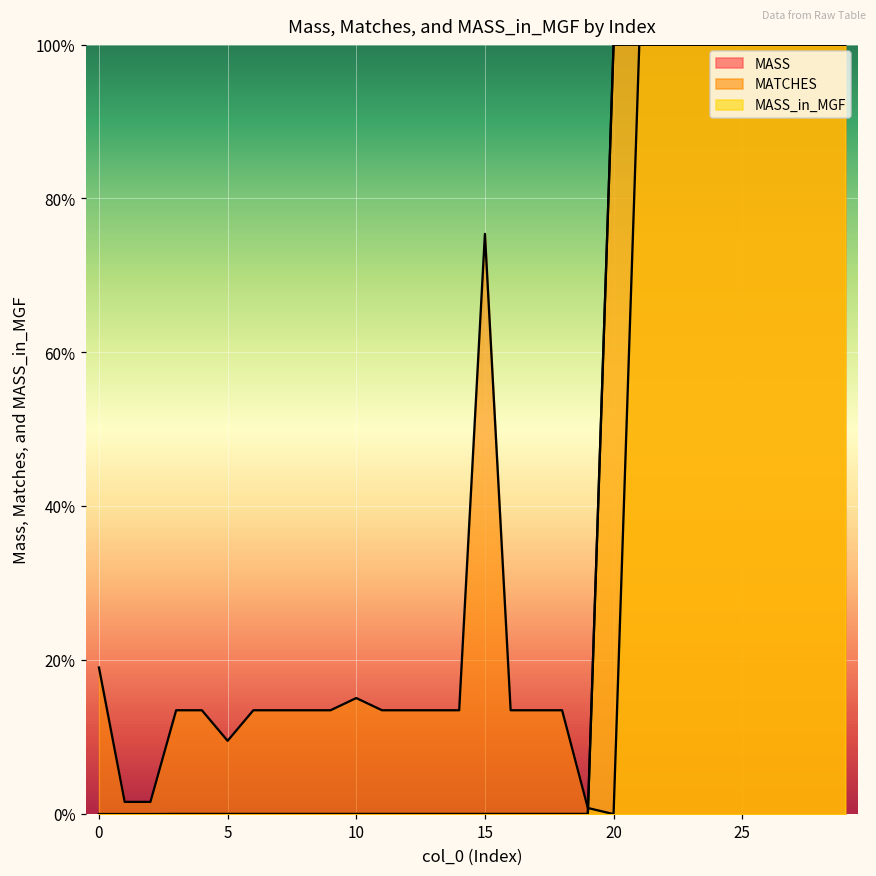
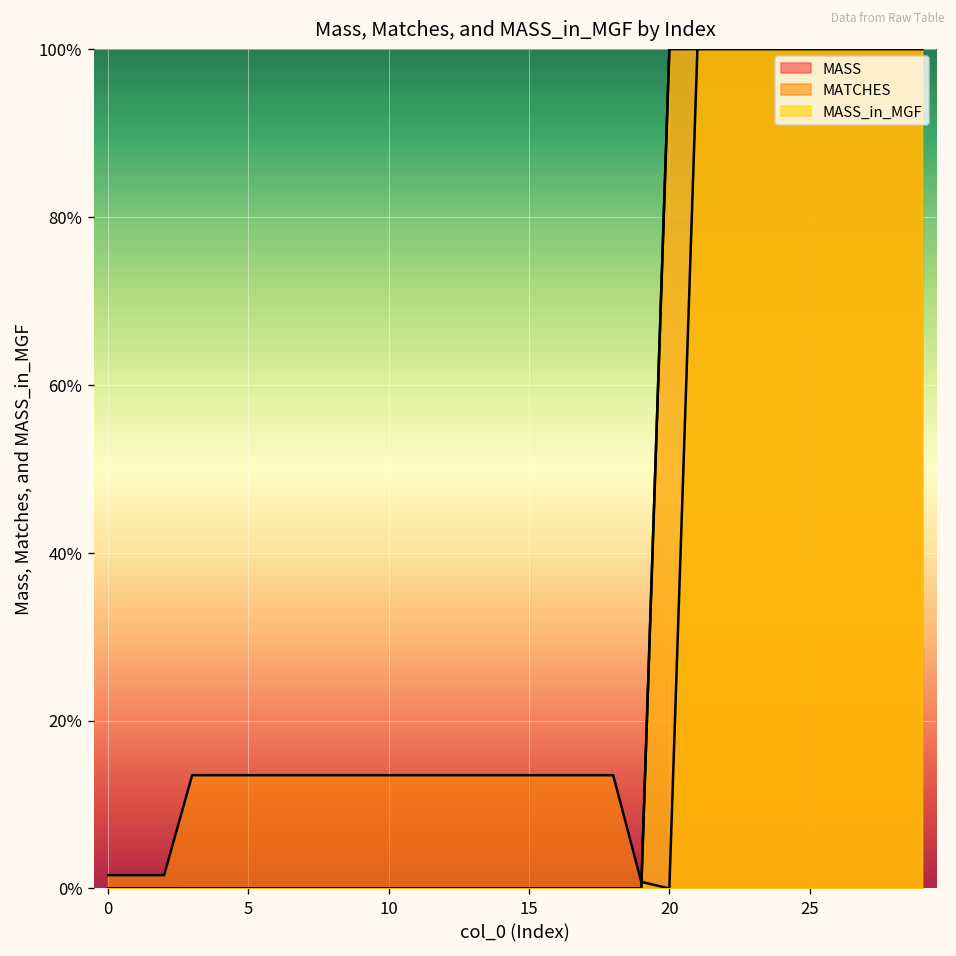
MATCHES, 0: 19% -> 2%
MATCHES, 5: 10% -> 13%
MATCHES, 10: 15% -> 13%
MATCHES, 15: 75% -> 13%
